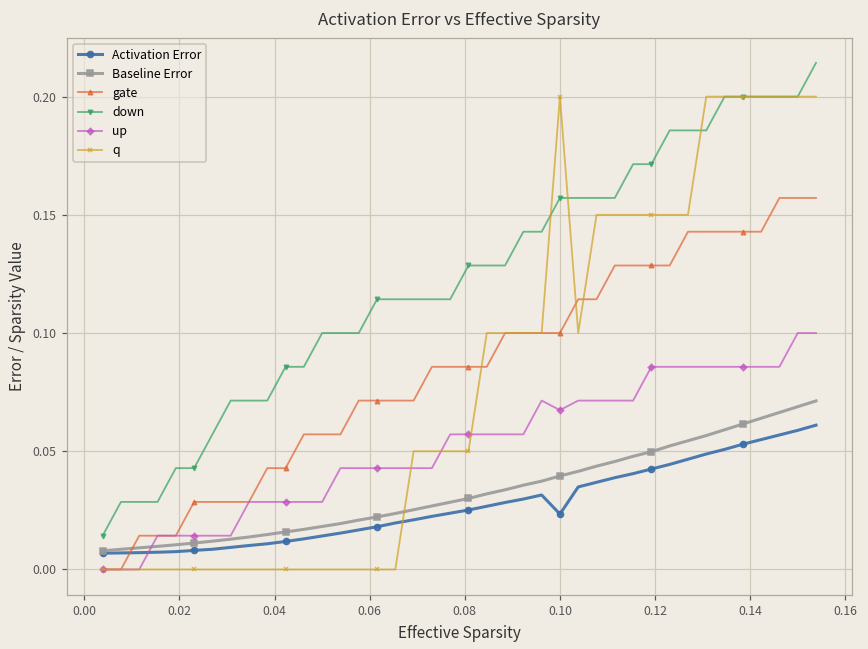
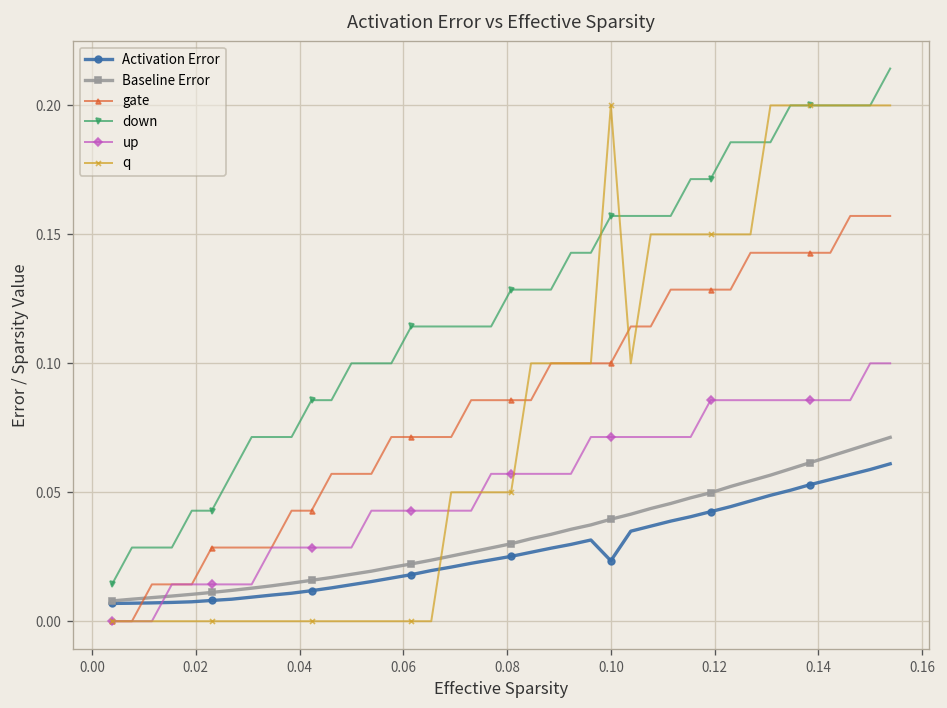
up, 0.10: 0.067 -> 0.071
